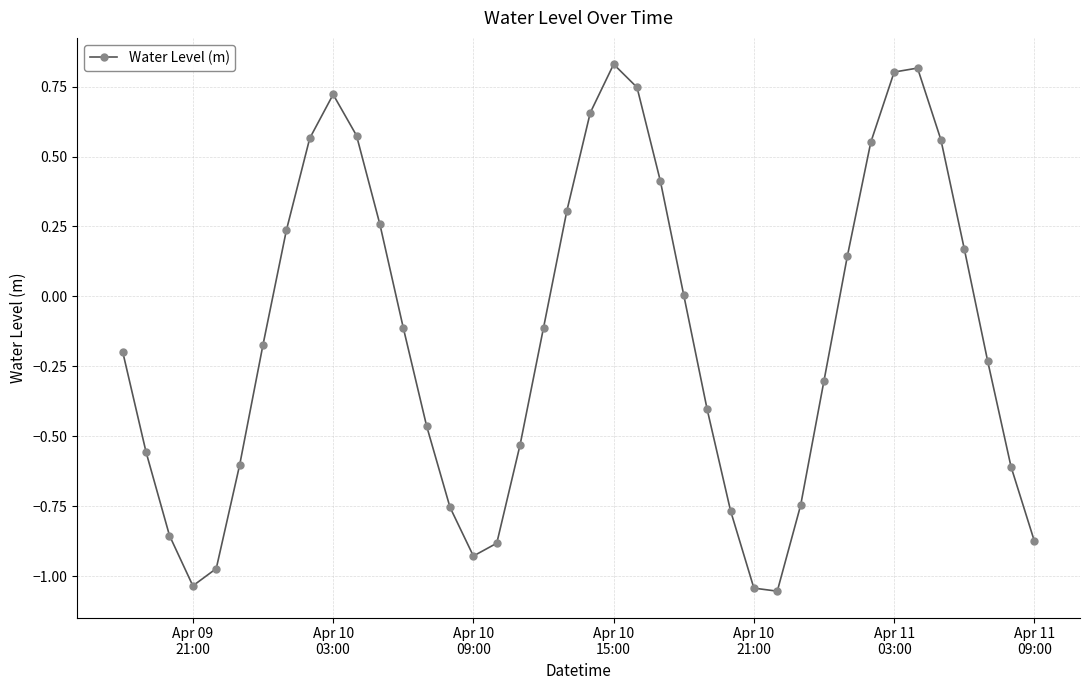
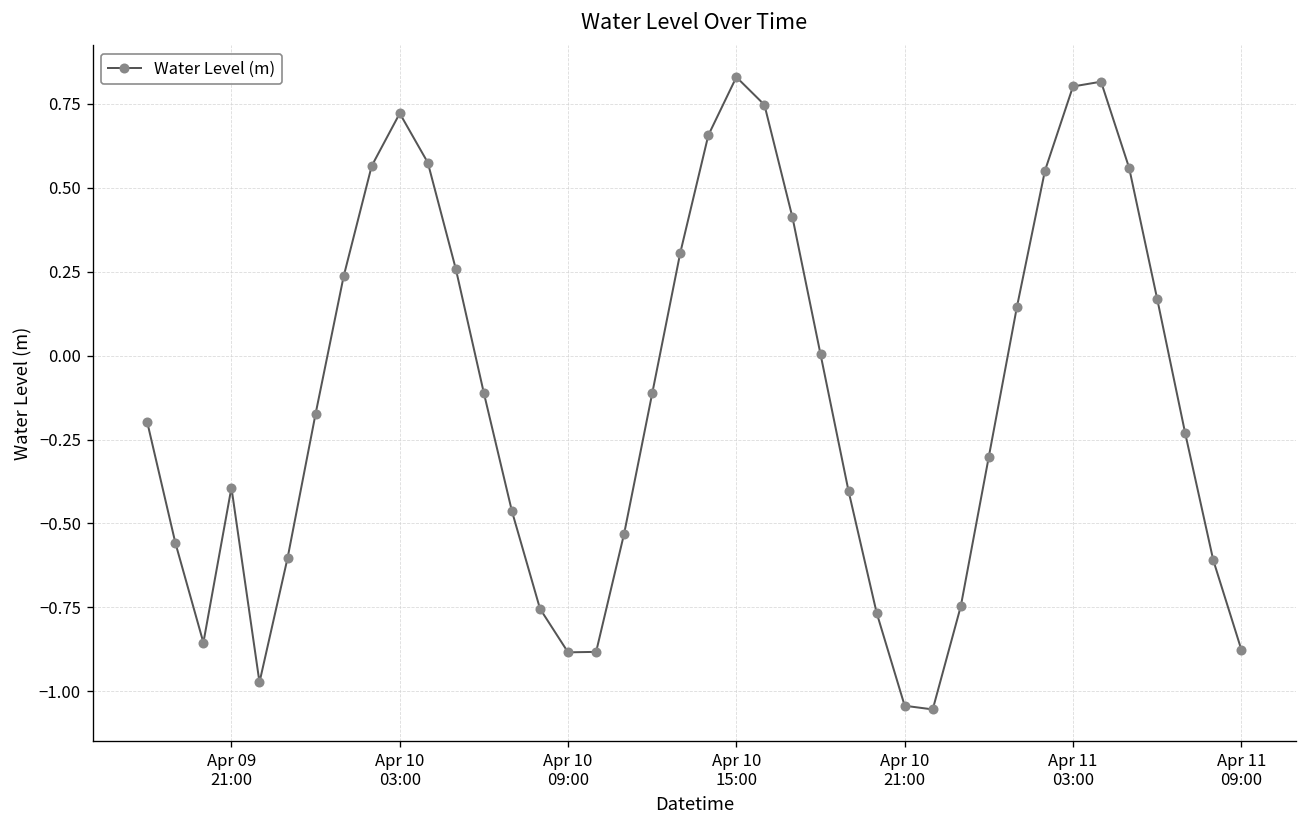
Apr 09 21:00: -1.03 -> -0.39
Apr 10 09:00: -0.93 -> -0.88
